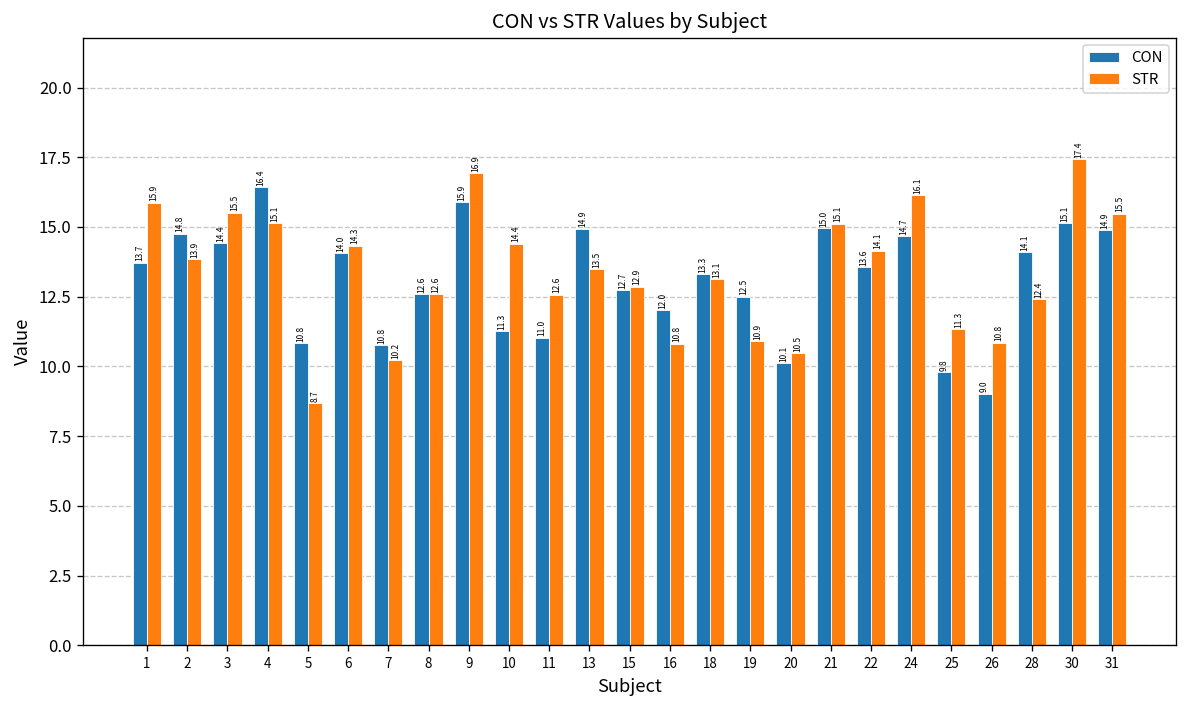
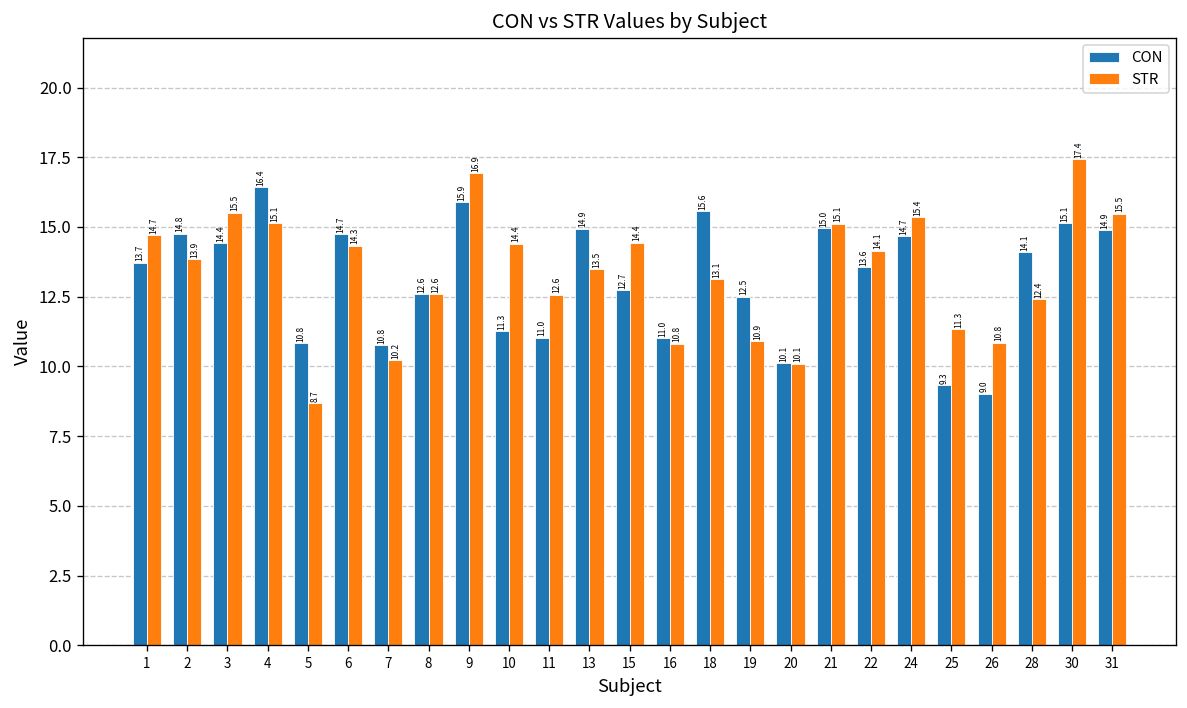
STR, 1: 15.9 -> 14.7
CON, 6: 14.0 -> 14.7
STR, 15: 12.9 -> 14.4
CON, 16: 12.0 -> 11.0
CON, 18: 13.3 -> 15.6
STR, 20: 10.5 -> 10.1
STR, 24: 16.1 -> 15.4
CON, 25: 9.8 -> 9.3
